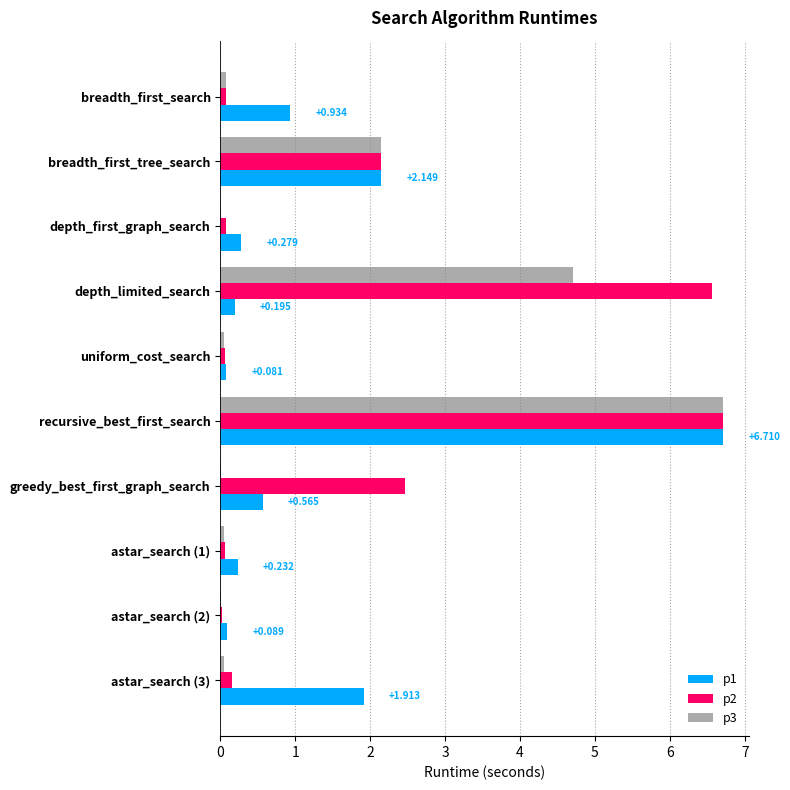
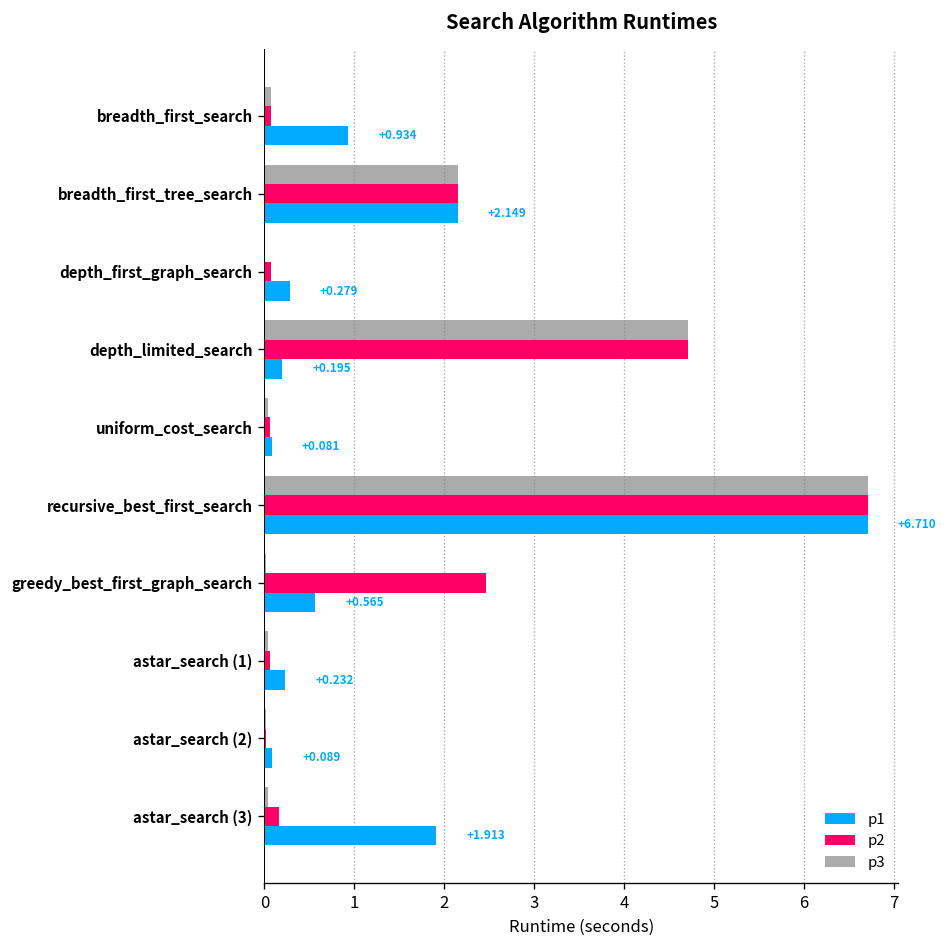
p2, depth_limited_search: 6.6 -> 4.7
